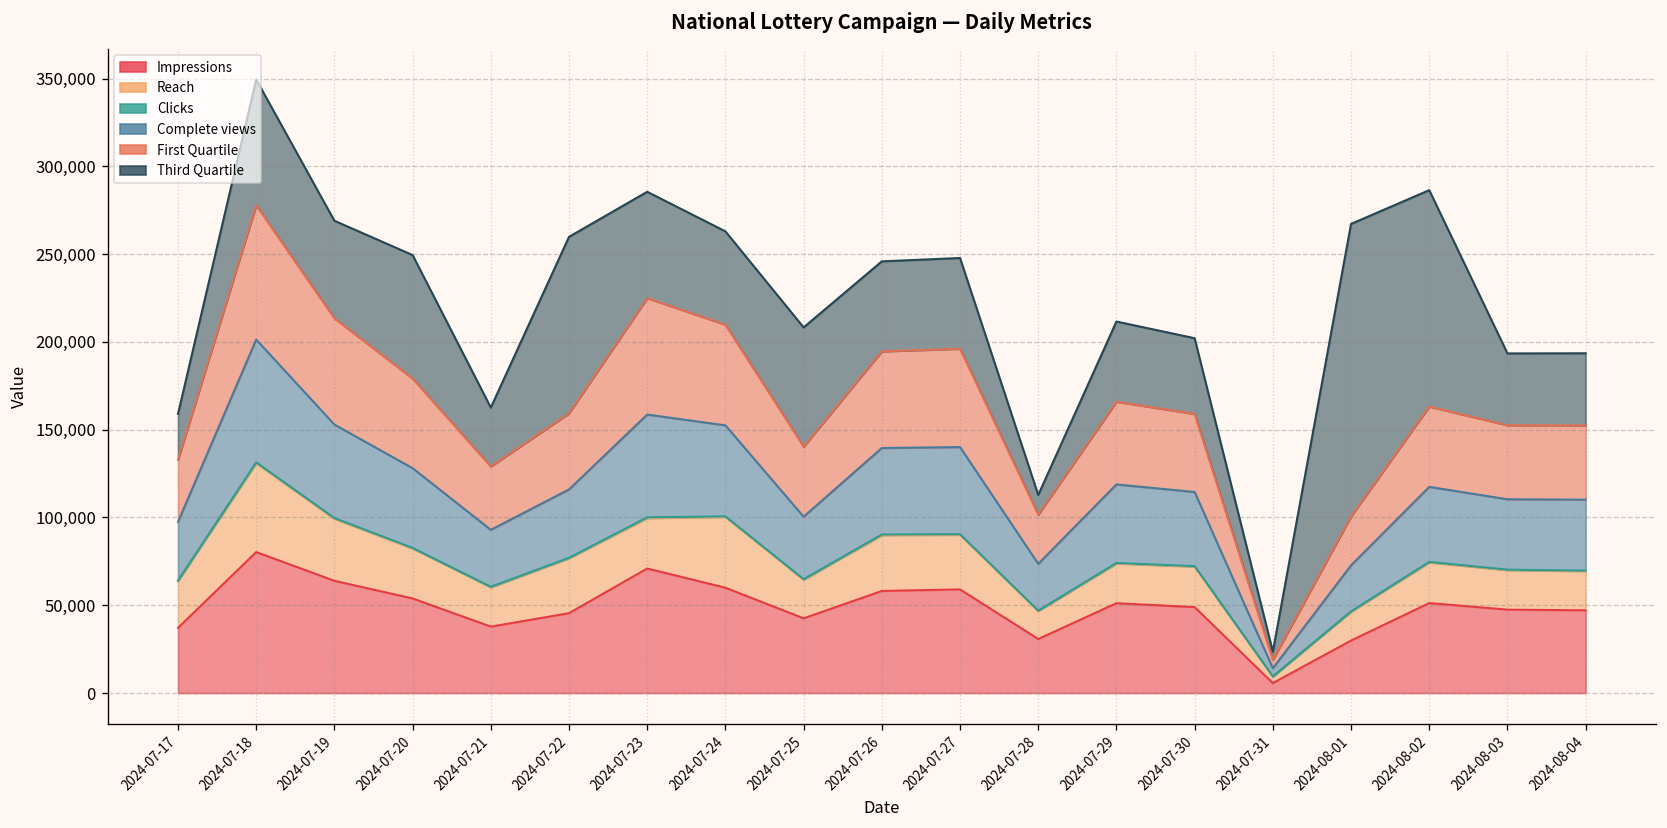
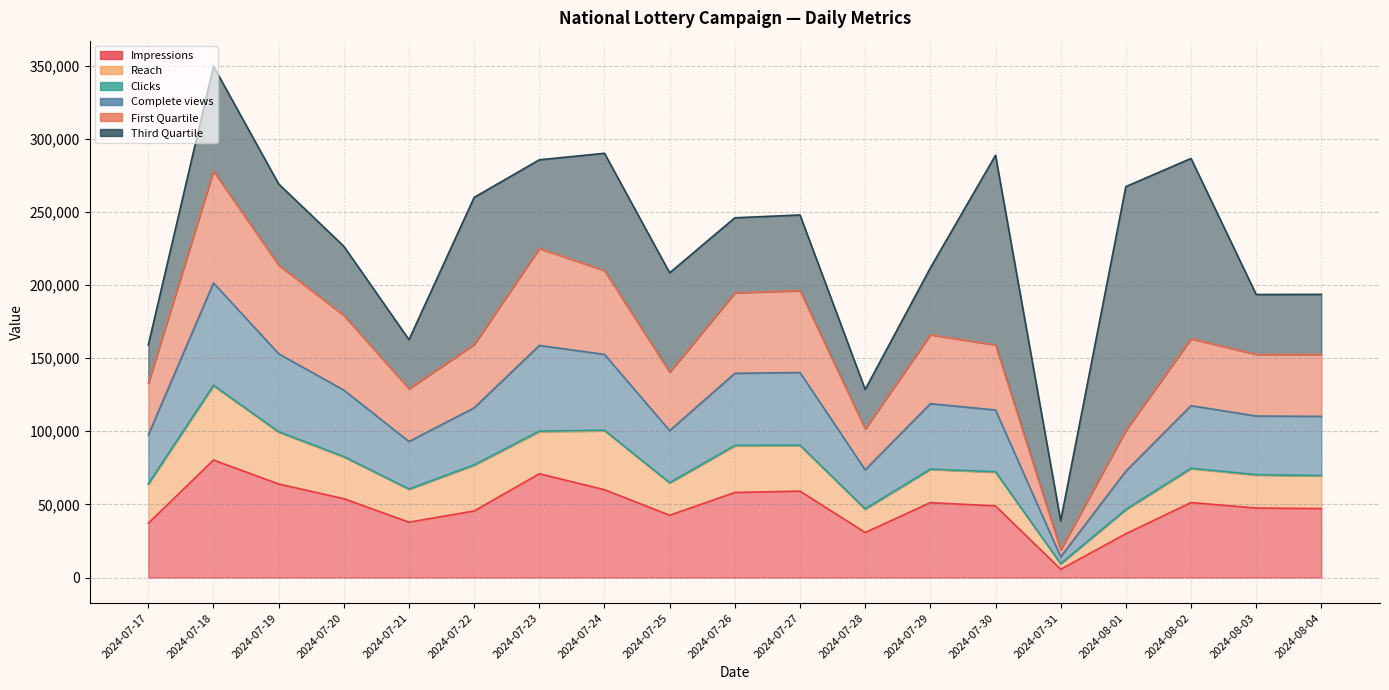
Third Quartile, 2024-07-20: 70,000 -> 47,000
Third Quartile, 2024-07-24: 53,000 -> 80,000
Third Quartile, 2024-07-28: 11,000 -> 27,000
Third Quartile, 2024-07-30: 43,000 -> 130,000
Third Quartile, 2024-07-31: 5,000 -> 20,000
